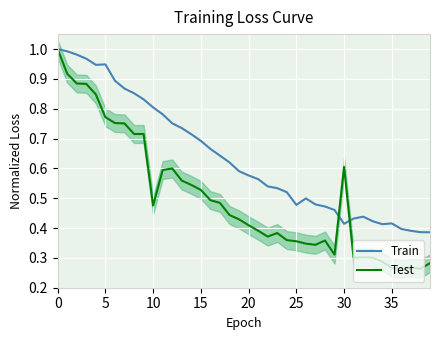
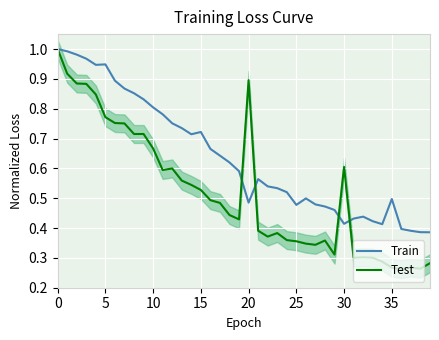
Test, 10: 0.48 -> 0.67
Train, 15: 0.69 -> 0.72
Train, 20: 0.58 -> 0.49
Test, 20: 0.41 -> 0.90
Train, 35: 0.42 -> 0.50
